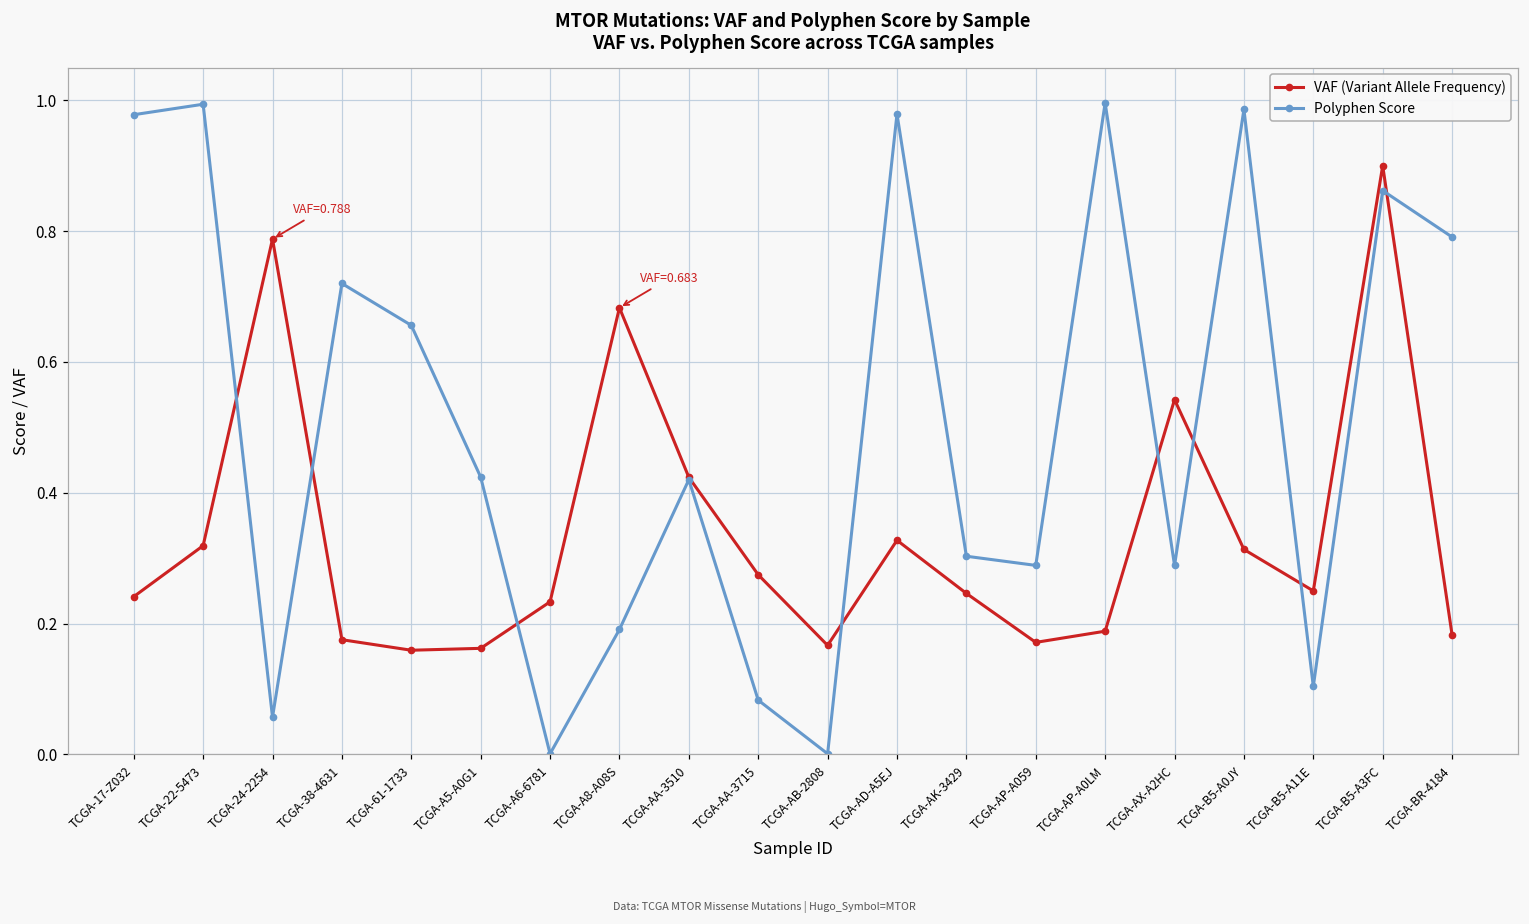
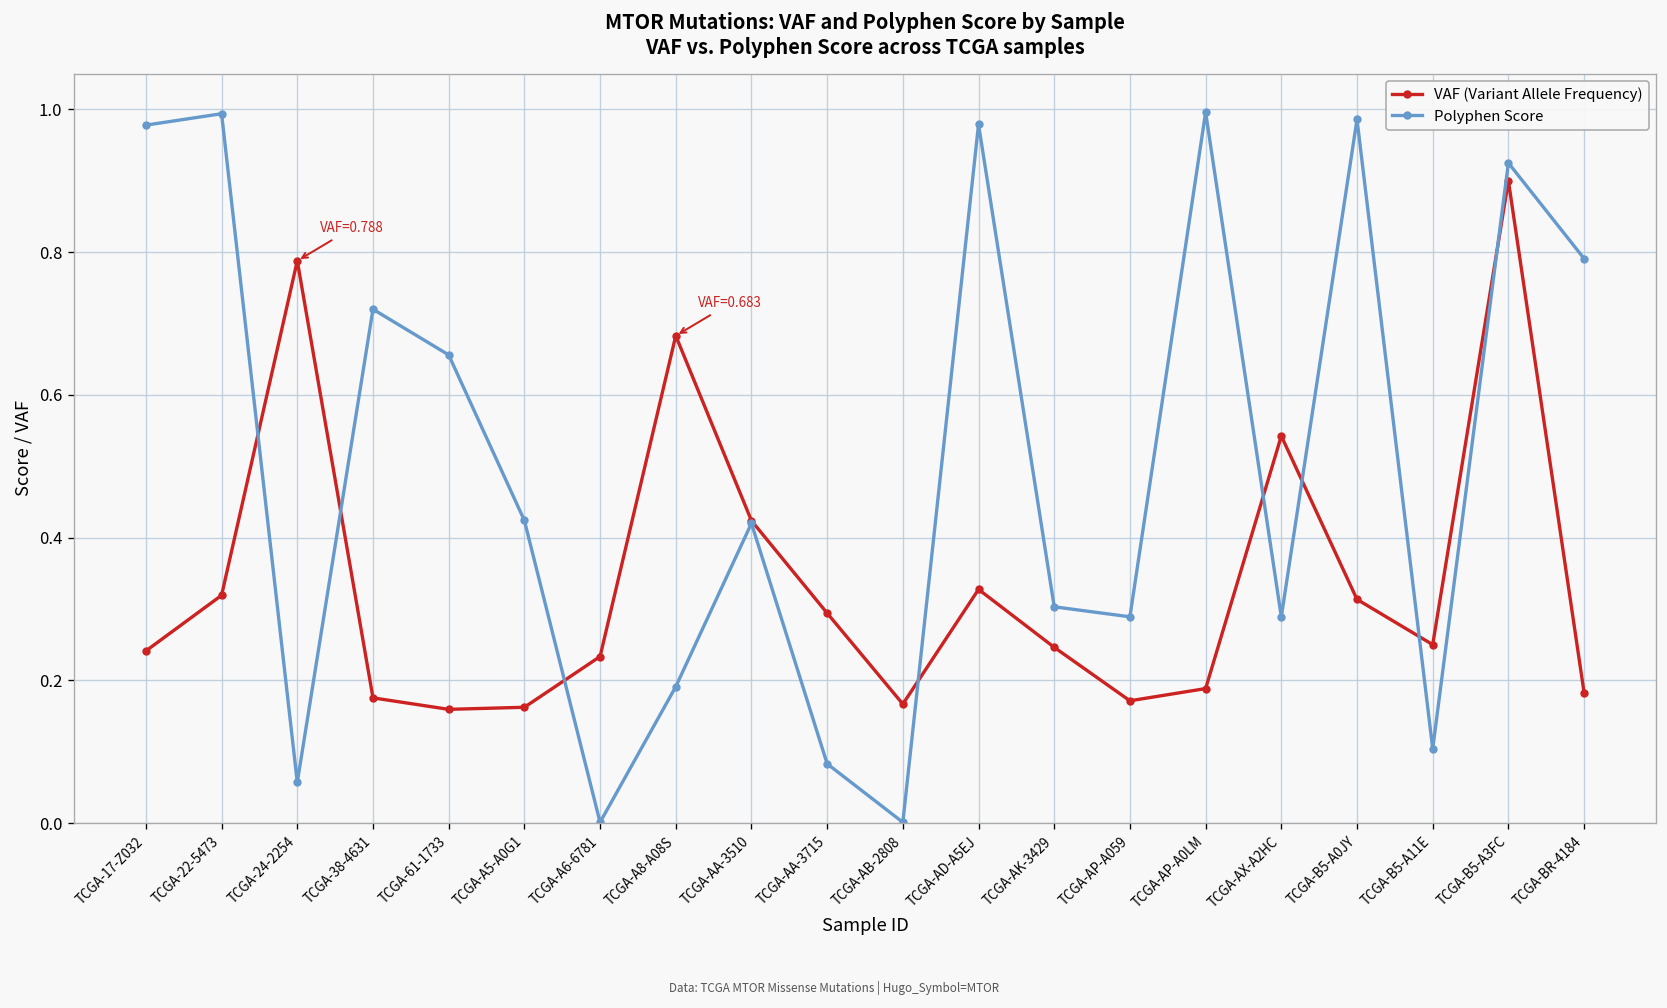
VAF (Variant Allele Frequency), TCGA-AA-3715: 0.27 -> 0.29
Polyphen Score, TCGA-B5-A3FC: 0.86 -> 0.93
